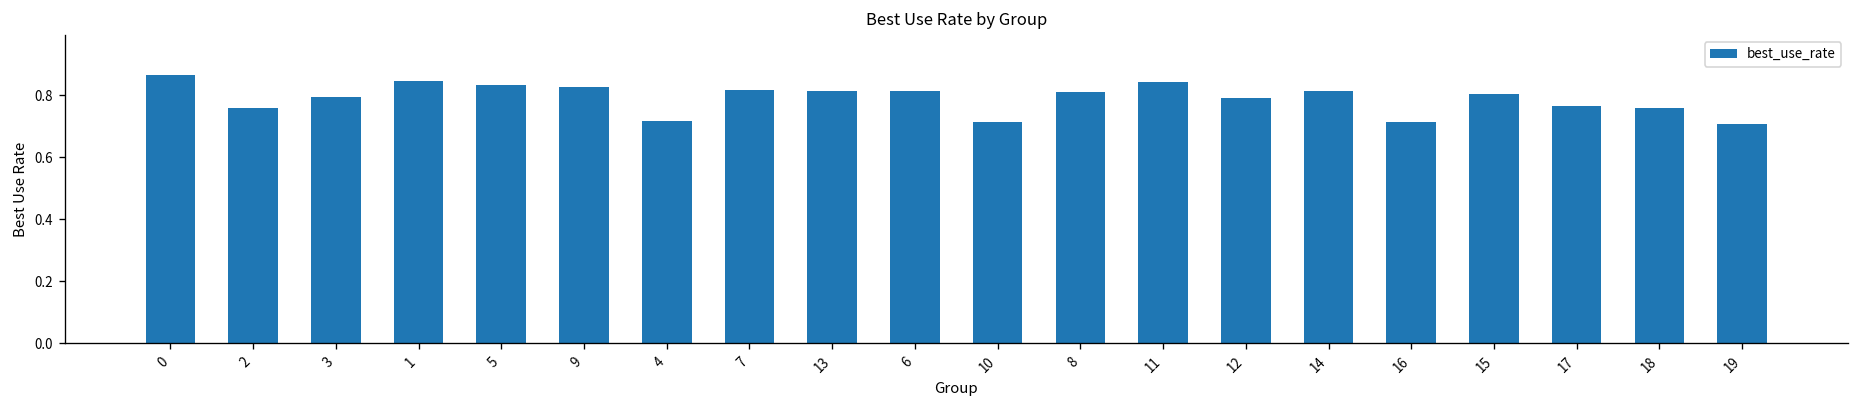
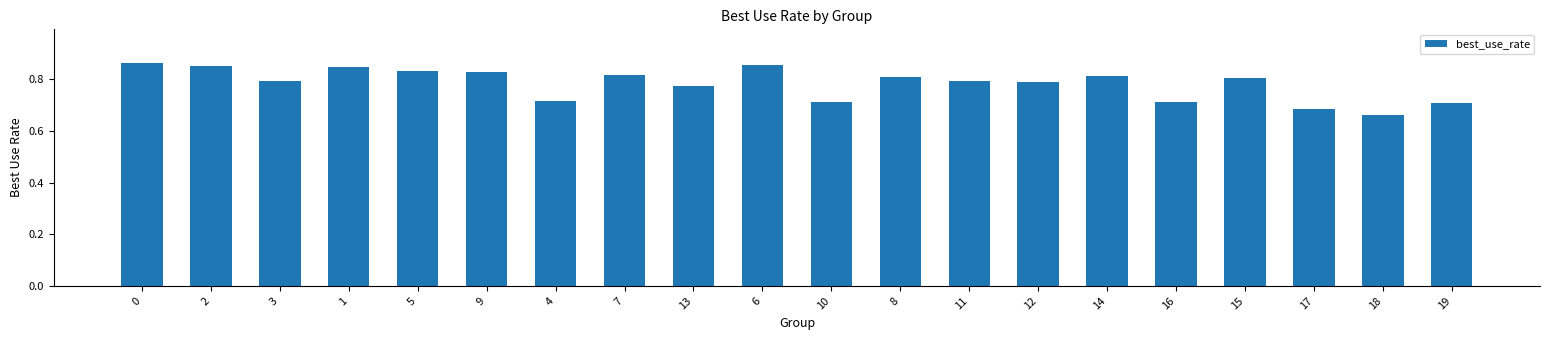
2: 0.76 -> 0.85
13: 0.81 -> 0.77
6: 0.81 -> 0.85
11: 0.84 -> 0.79
17: 0.76 -> 0.68
18: 0.76 -> 0.66
